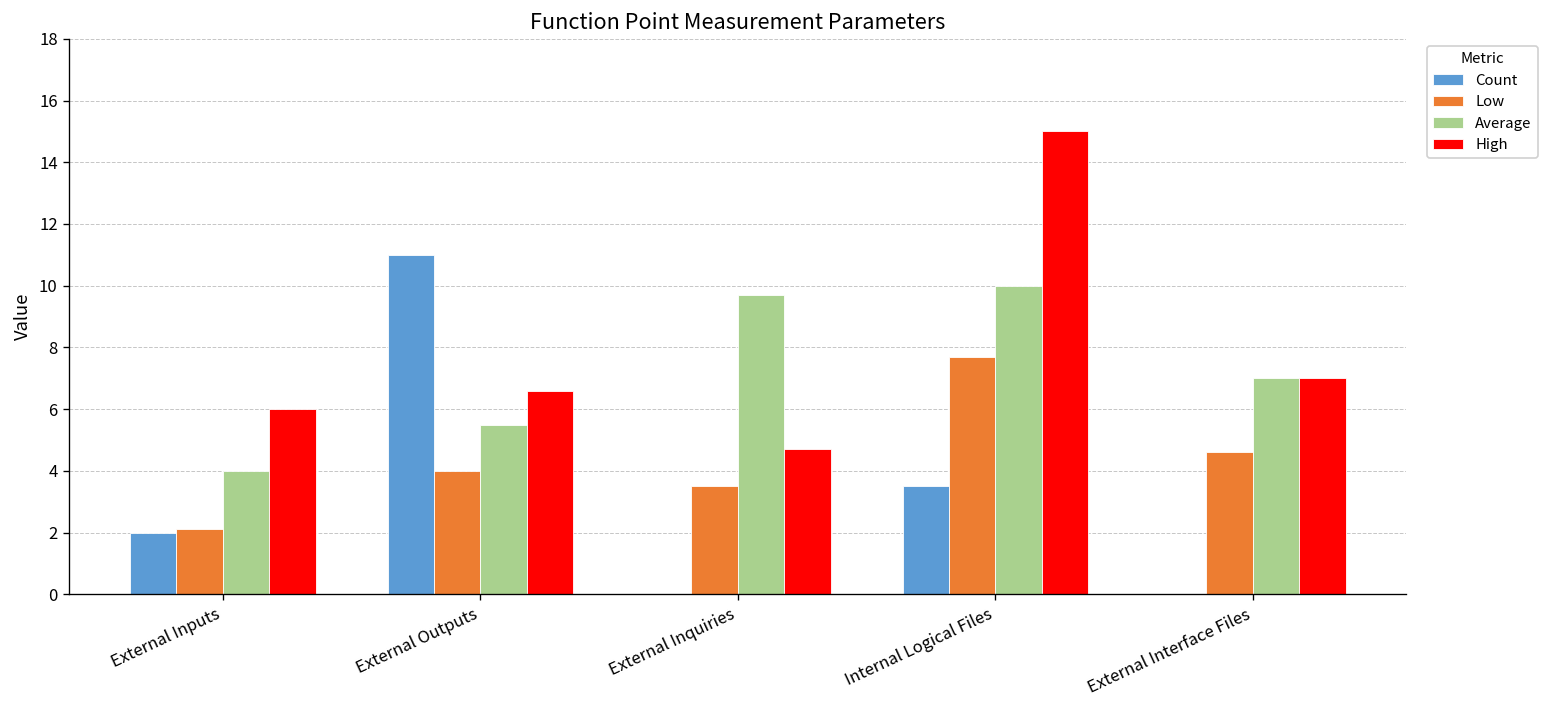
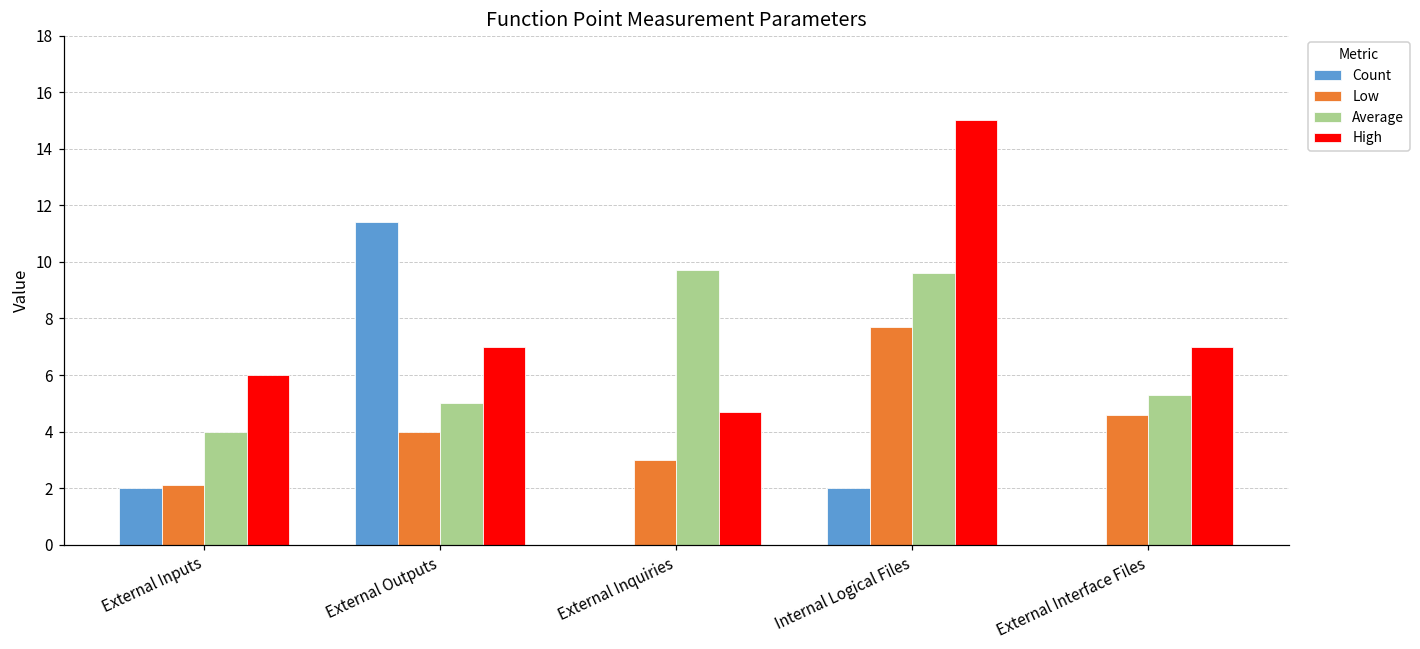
Count, External Outputs: 11.0 -> 11.4
Average, External Outputs: 5.5 -> 5.0
High, External Outputs: 6.6 -> 7.0
Low, External Inquiries: 3.5 -> 3.0
Count, Internal Logical Files: 3.5 -> 2.0
Average, Internal Logical Files: 10.0 -> 9.6
Average, External Interface Files: 7.0 -> 5.3
